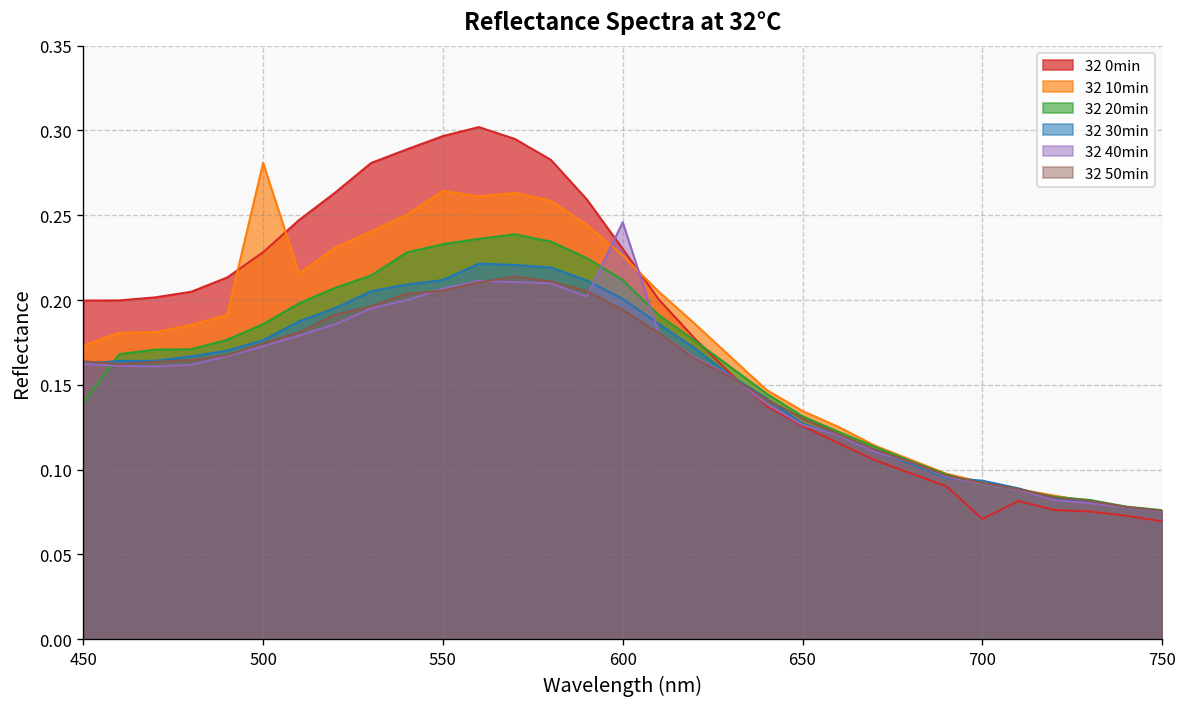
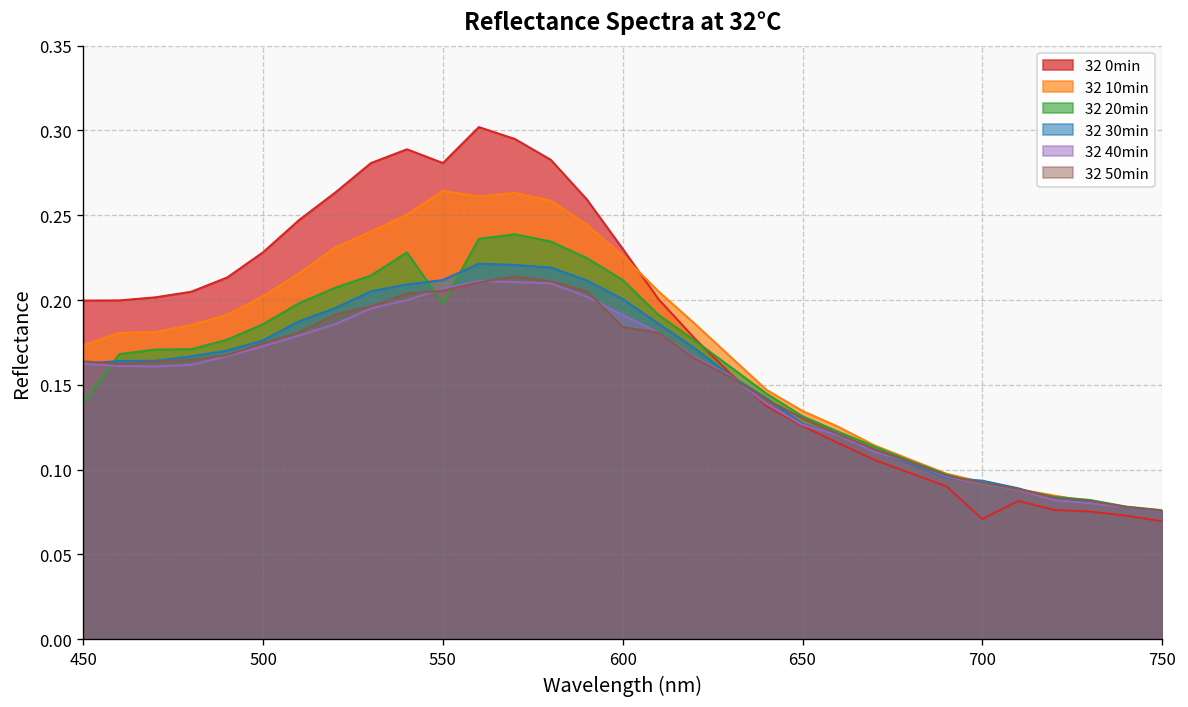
32 10min, 500: 0.281 -> 0.202
32 0min, 550: 0.297 -> 0.281
32 20min, 550: 0.233 -> 0.198
32 40min, 600: 0.246 -> 0.191
32 50min, 600: 0.194 -> 0.184
